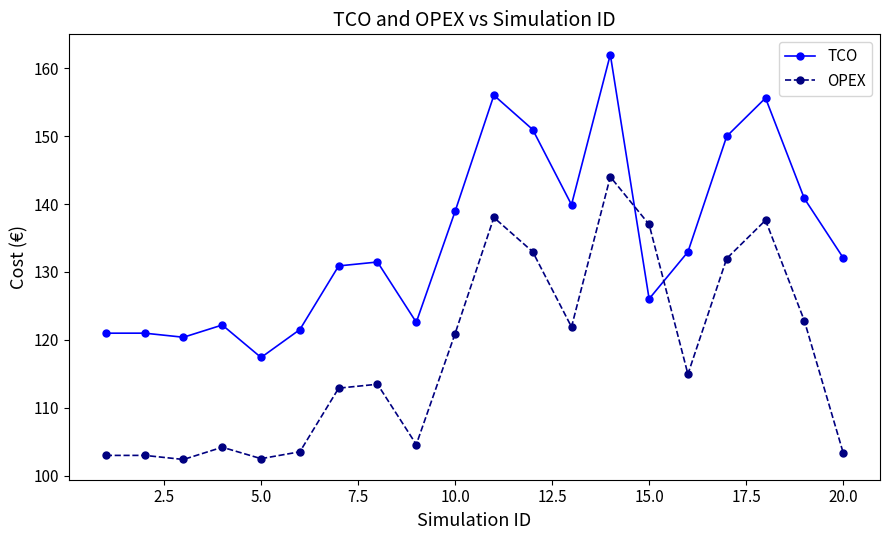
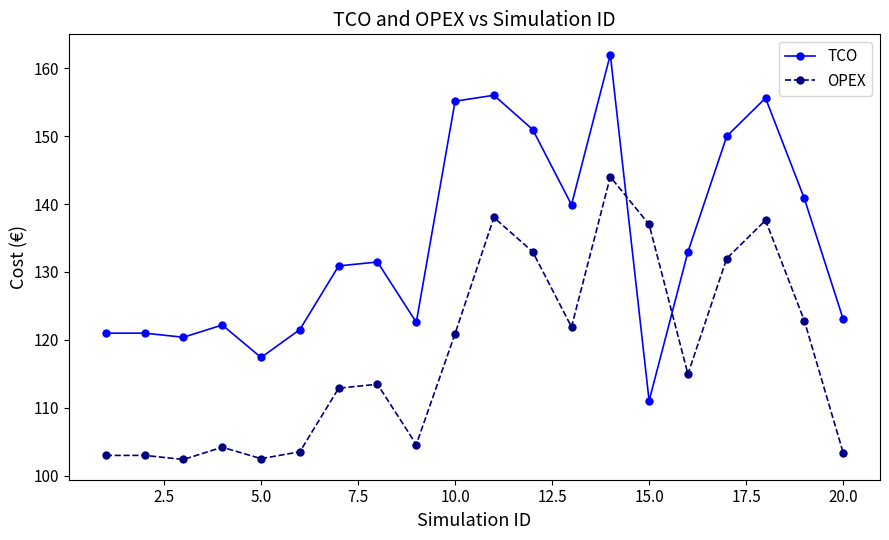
TCO, 10.0: 139 -> 155
TCO, 15.0: 126 -> 111
TCO, 20.0: 132 -> 123
